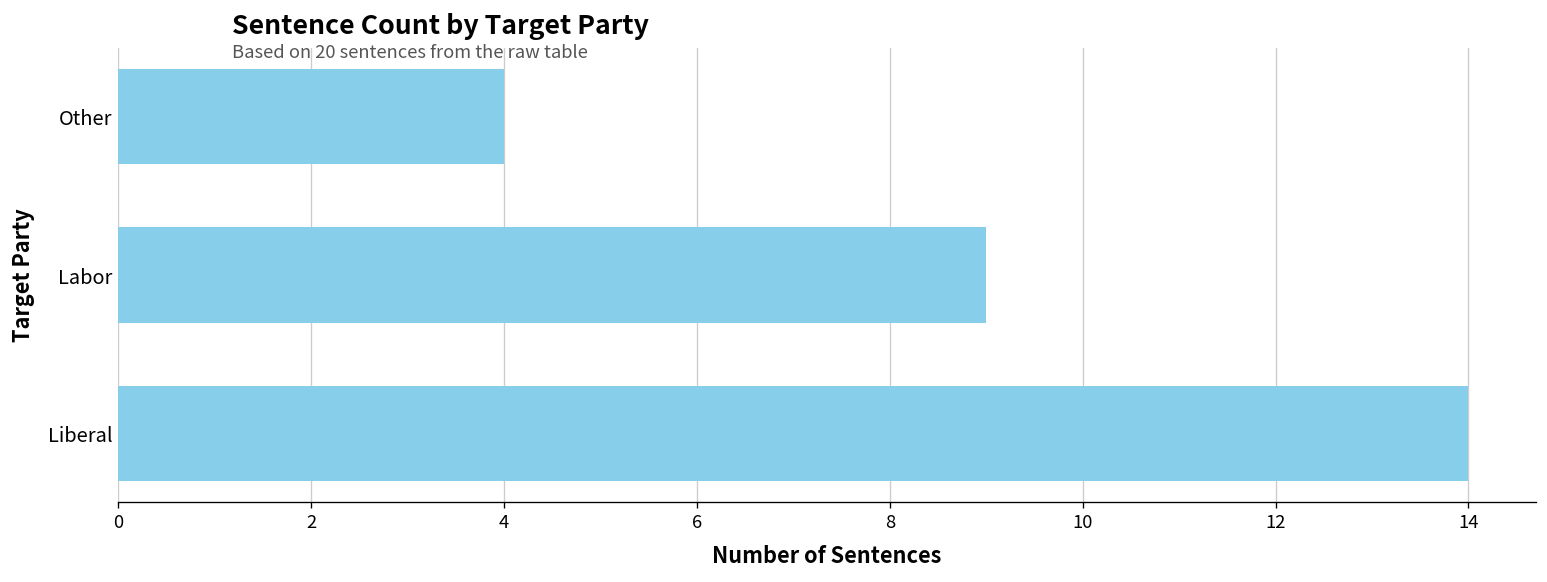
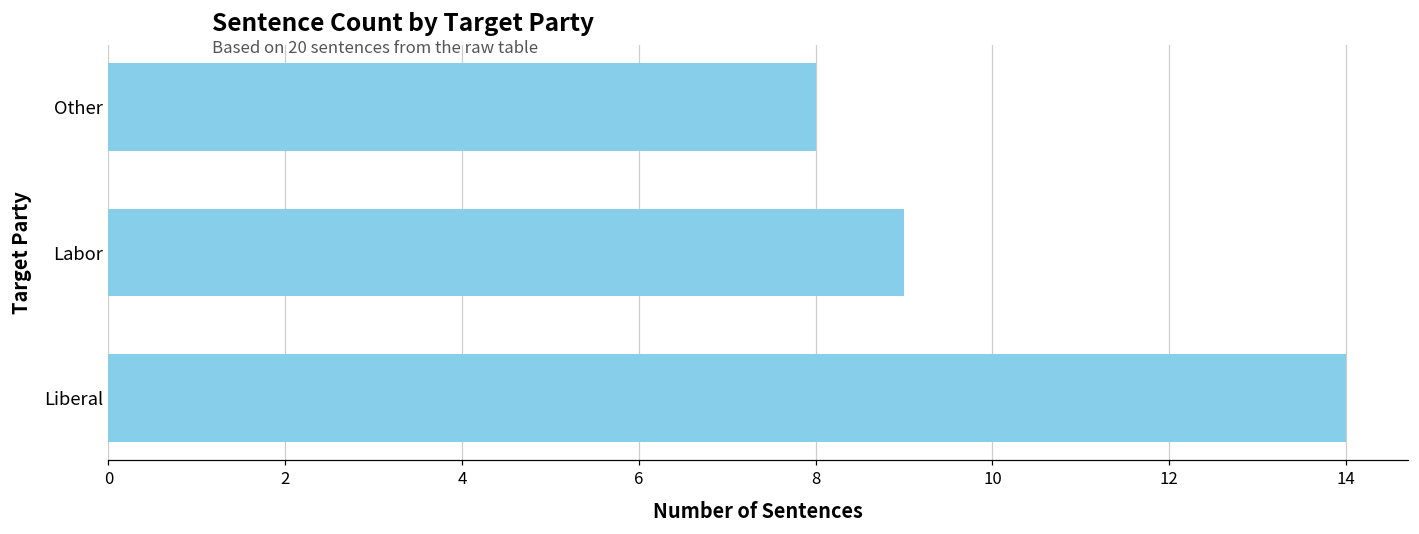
Other: 4 -> 8
